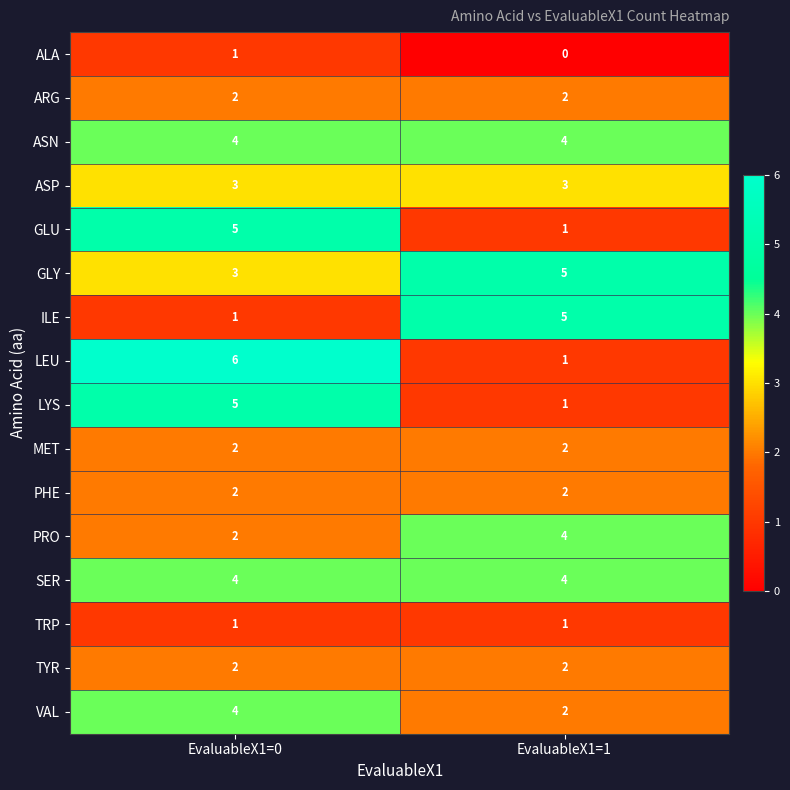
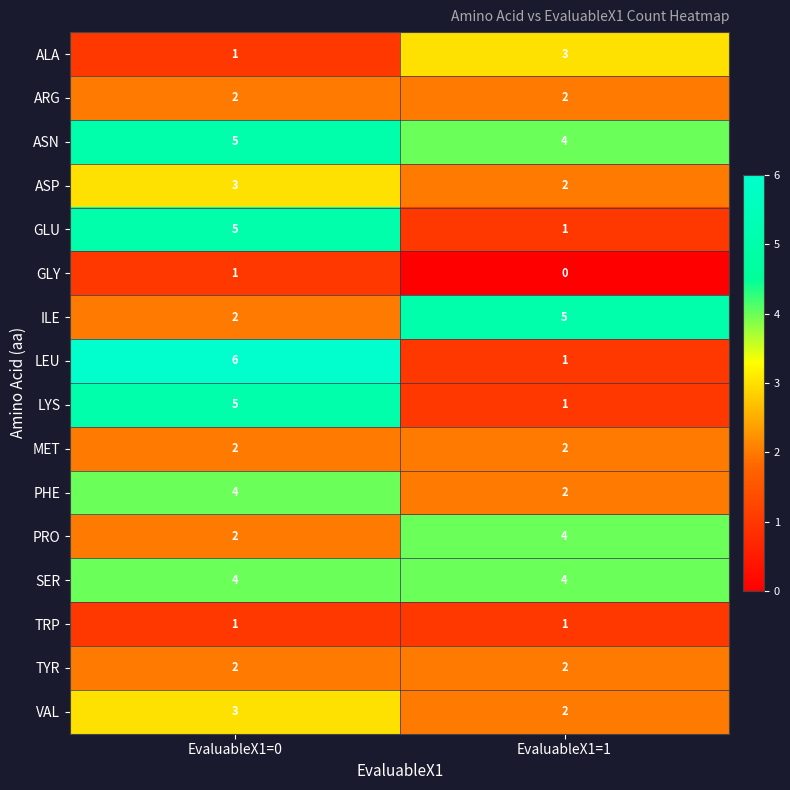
ALA, EvaluableX1=1: 0 -> 3
ASN, EvaluableX1=0: 4 -> 5
ASP, EvaluableX1=1: 3 -> 2
GLY, EvaluableX1=0: 3 -> 1
GLY, EvaluableX1=1: 5 -> 0
ILE, EvaluableX1=0: 1 -> 2
PHE, EvaluableX1=0: 2 -> 4
VAL, EvaluableX1=0: 4 -> 3
